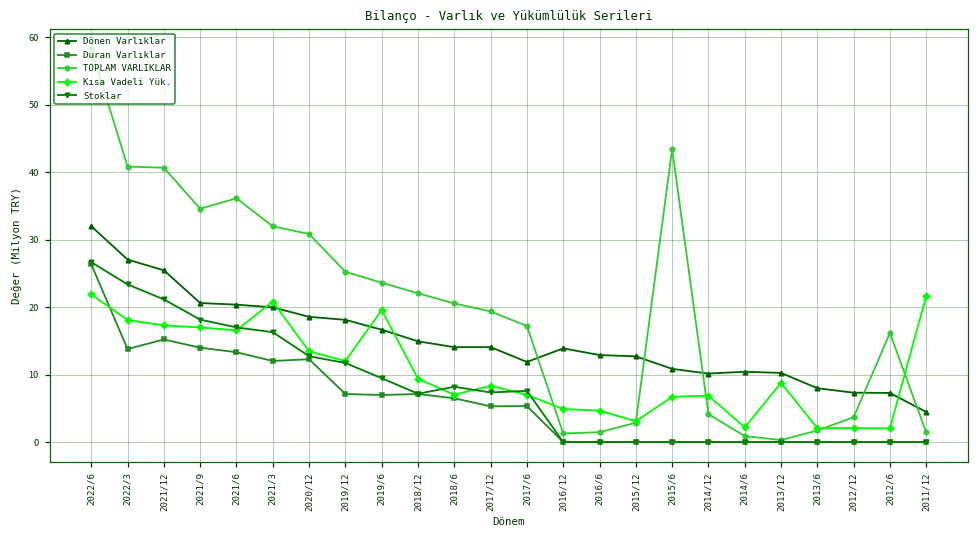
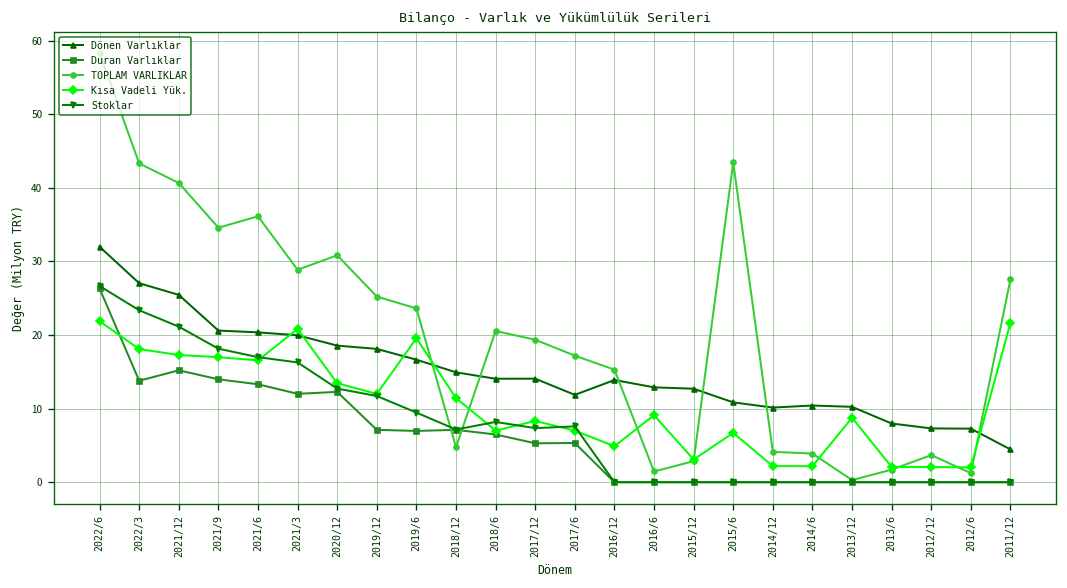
TOPLAM VARLIKLAR, 2022/3: 41 -> 43
TOPLAM VARLIKLAR, 2021/3: 32 -> 29
TOPLAM VARLIKLAR, 2018/12: 22 -> 5
Kısa Vadeli Yük., 2018/12: 9 -> 11
TOPLAM VARLIKLAR, 2016/12: 1 -> 15
Kısa Vadeli Yük., 2016/6: 5 -> 9
Kısa Vadeli Yük., 2014/12: 7 -> 2
TOPLAM VARLIKLAR, 2014/6: 1 -> 4
TOPLAM VARLIKLAR, 2012/6: 16 -> 1
TOPLAM VARLIKLAR, 2011/12: 1 -> 28
